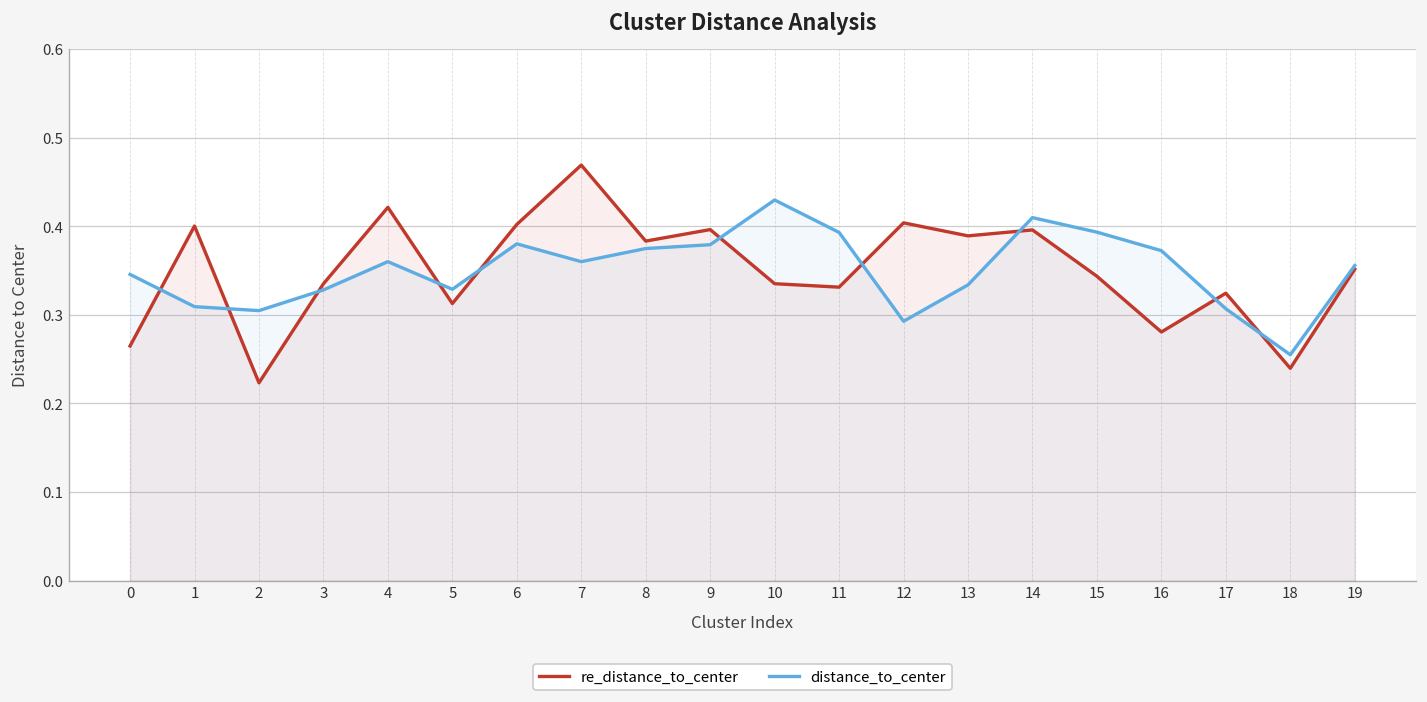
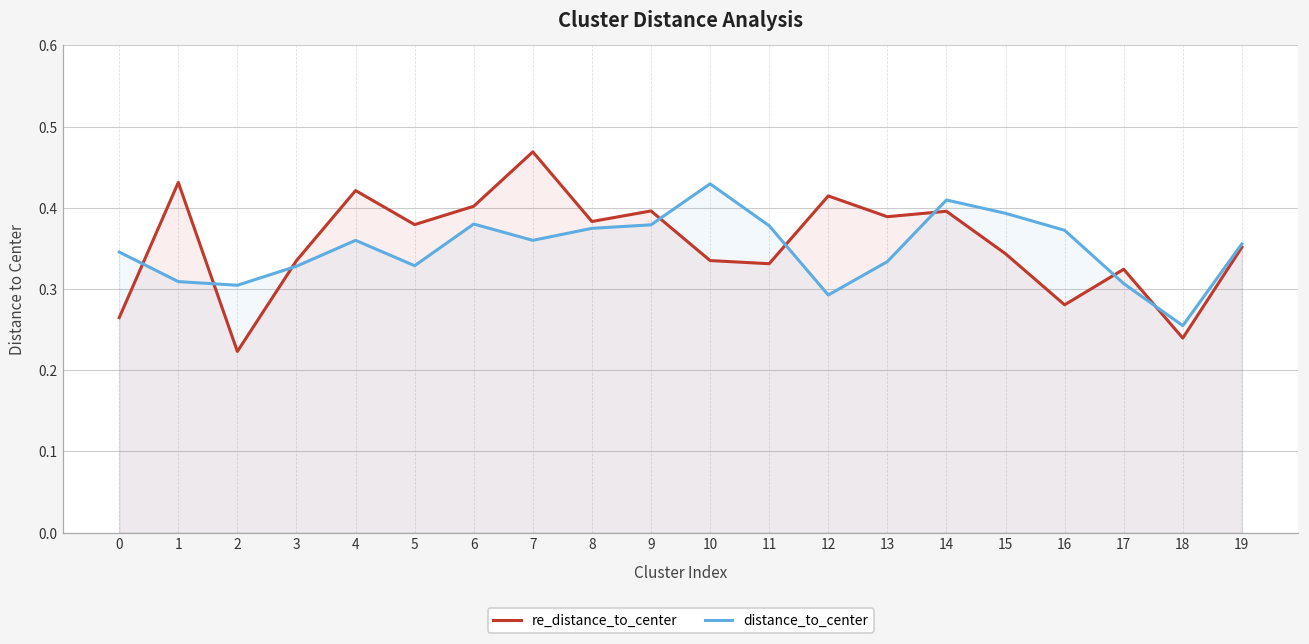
re_distance_to_center, 1: 0.40 -> 0.43
re_distance_to_center, 5: 0.31 -> 0.38
distance_to_center, 11: 0.39 -> 0.38
re_distance_to_center, 12: 0.40 -> 0.41
